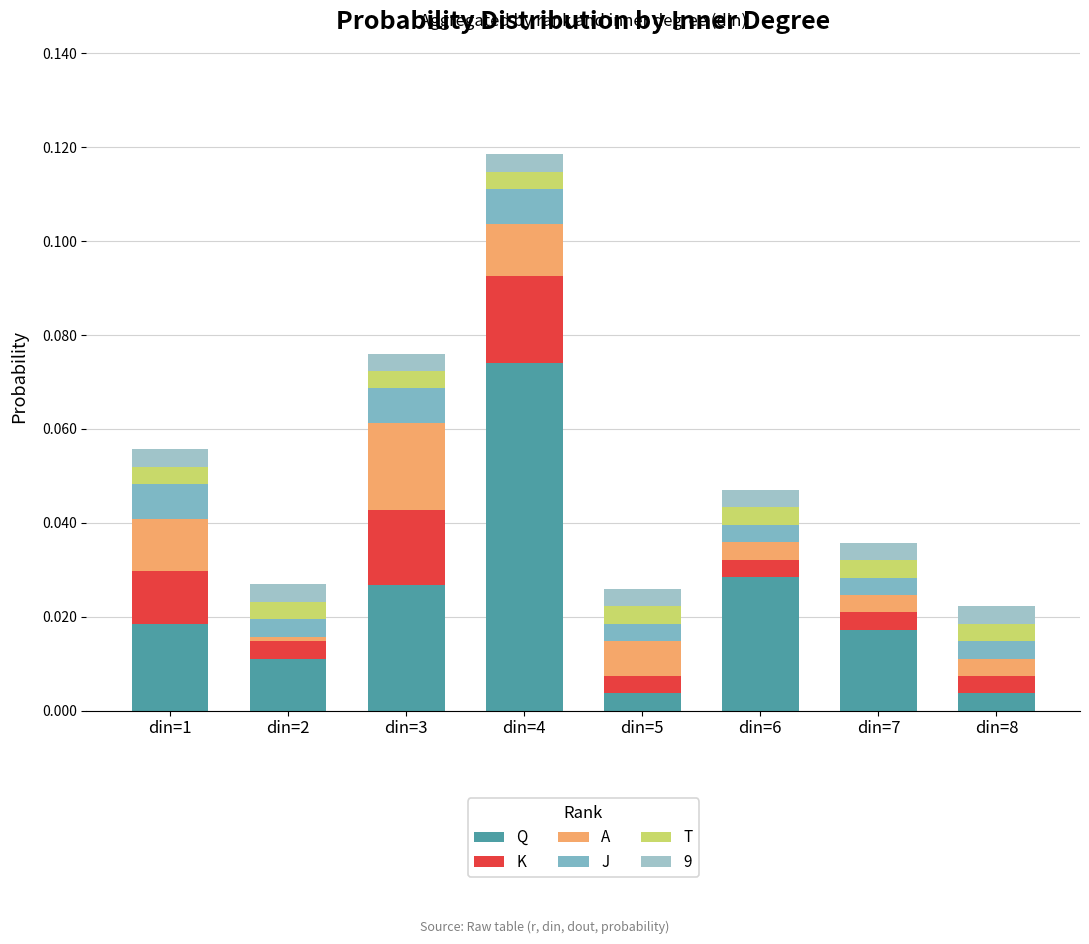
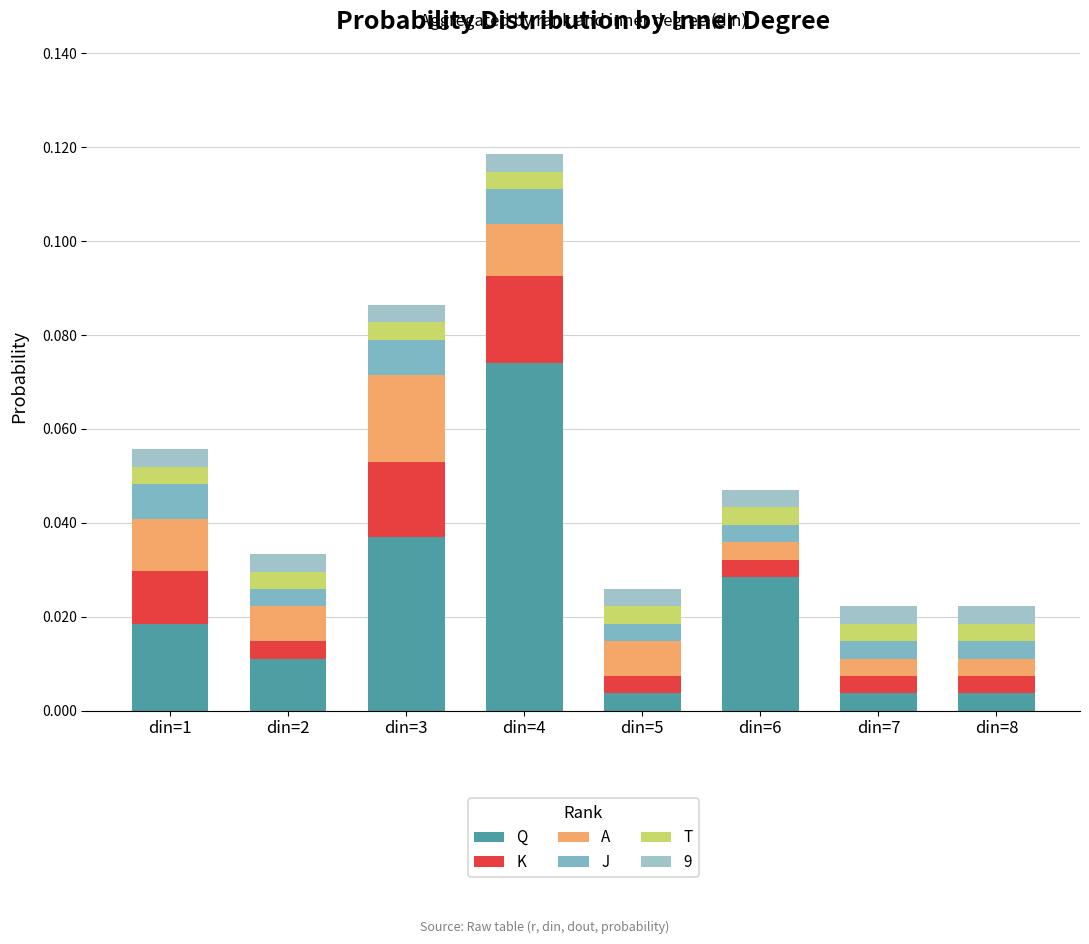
A, din=2: 0.001 -> 0.007
Q, din=3: 0.027 -> 0.037
Q, din=7: 0.017 -> 0.004
